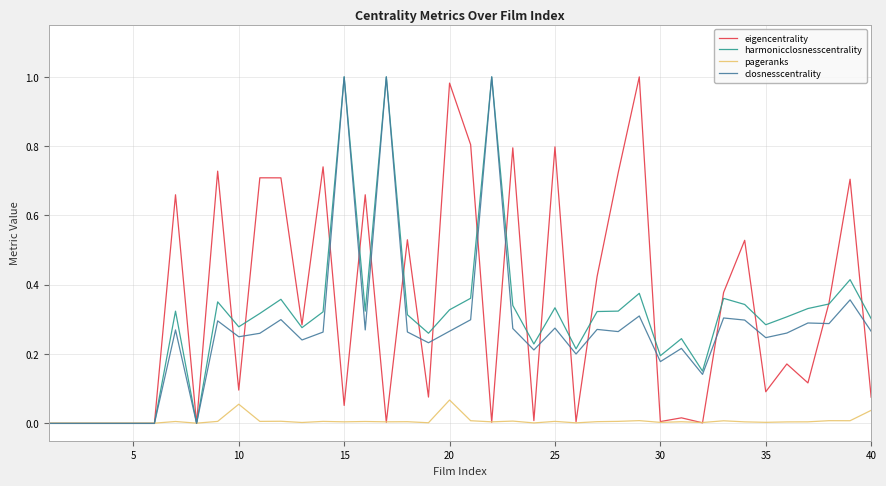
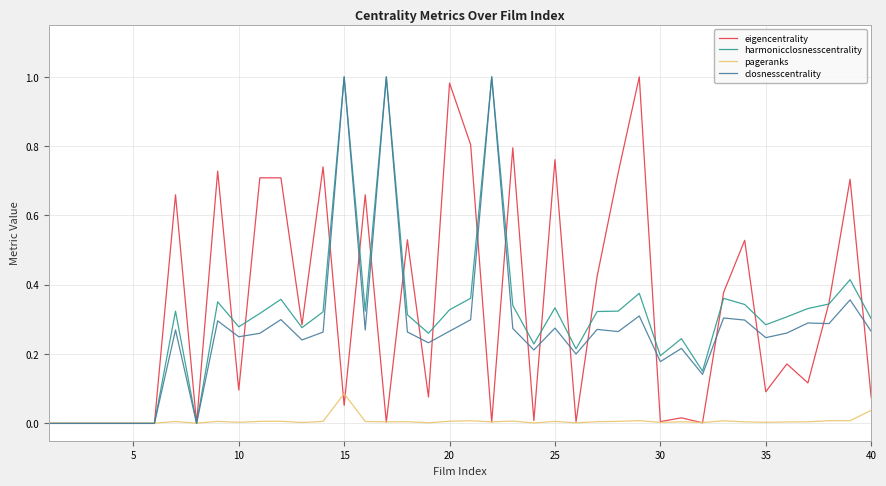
pageranks, 10: 0.06 -> 0.00
pageranks, 15: 0.00 -> 0.09
pageranks, 20: 0.07 -> 0.01
eigencentrality, 25: 0.80 -> 0.76
